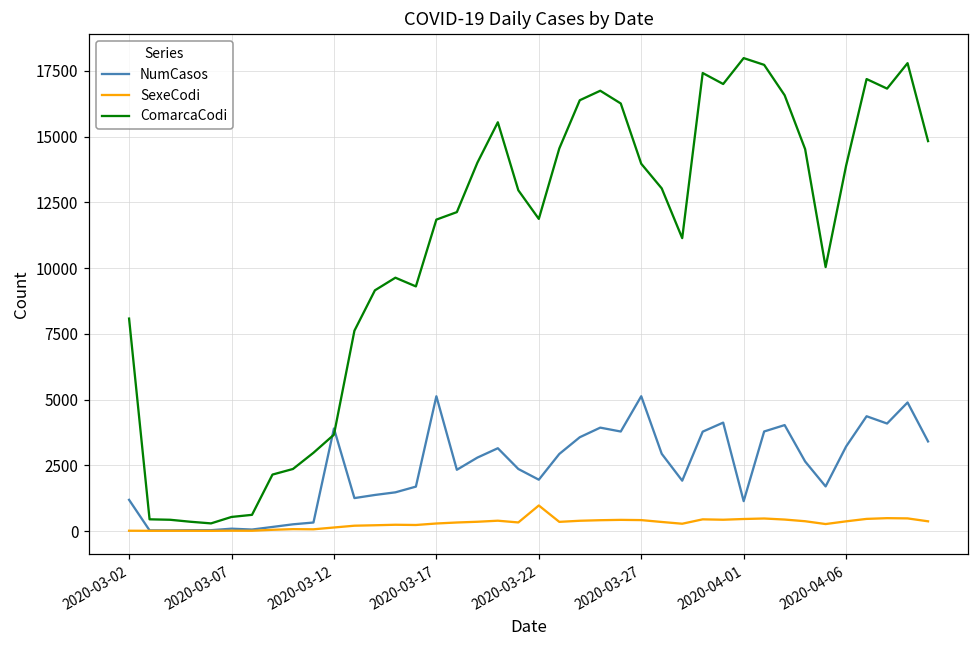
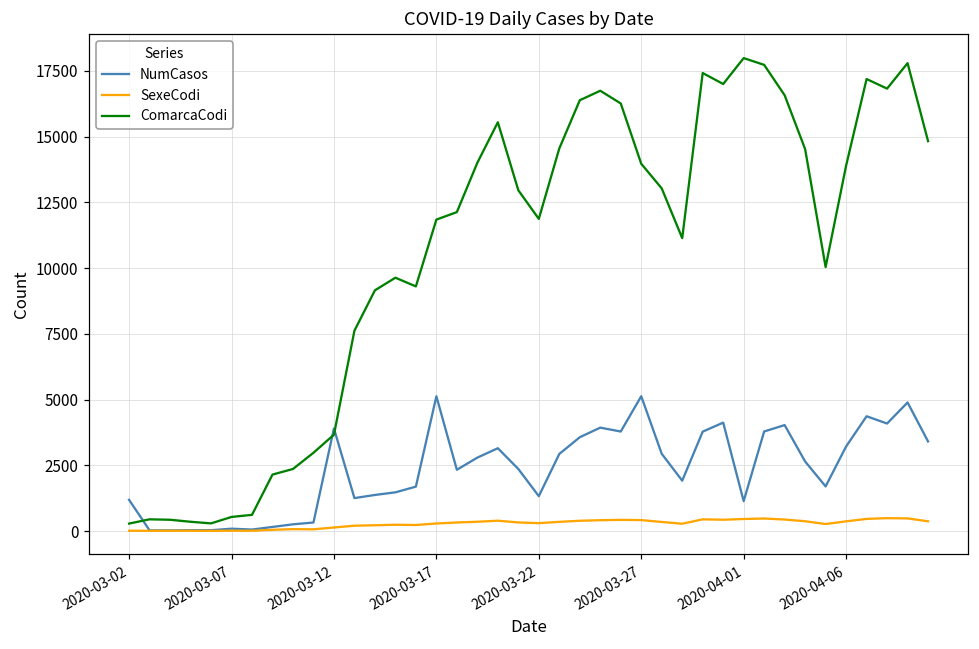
ComarcaCodi, 2020-03-02: 8100 -> 300
NumCasos, 2020-03-22: 2000 -> 1300
SexeCodi, 2020-03-22: 1000 -> 300
